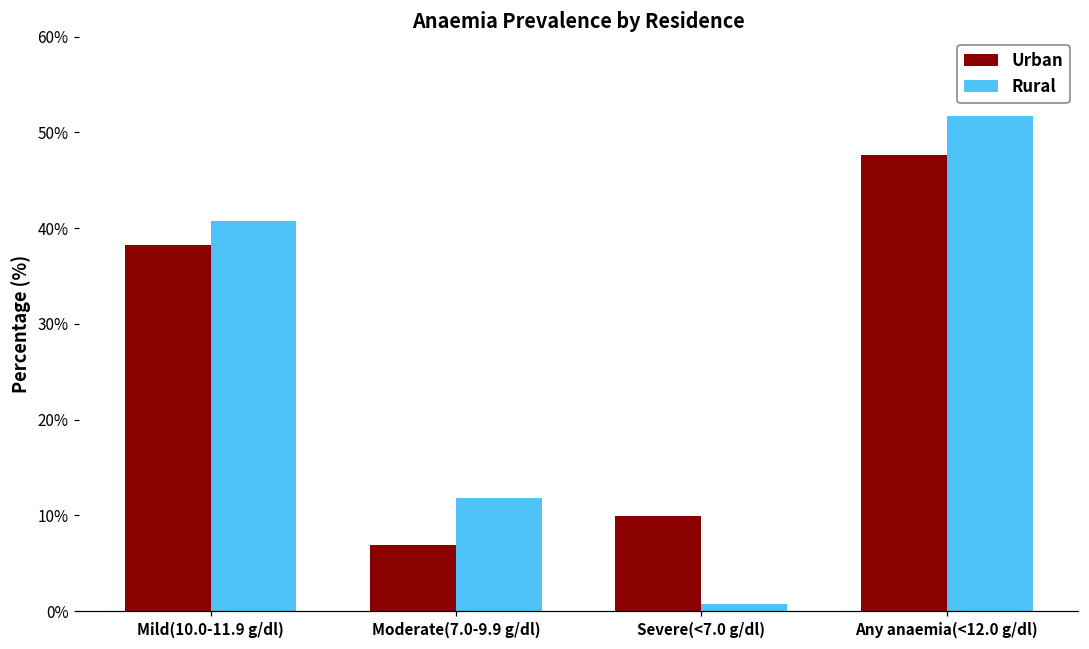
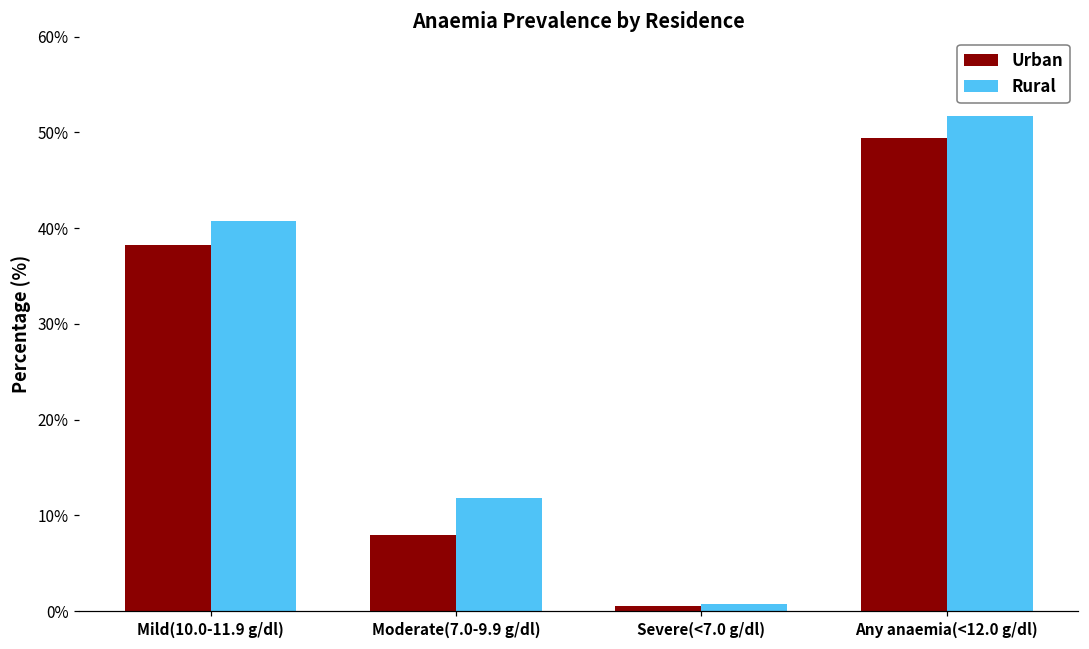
Urban, Moderate(7.0-9.9 g/dl): 7% -> 8%
Urban, Severe(<7.0 g/dl): 10% -> 1%
Urban, Any anaemia(<12.0 g/dl): 48% -> 49%
